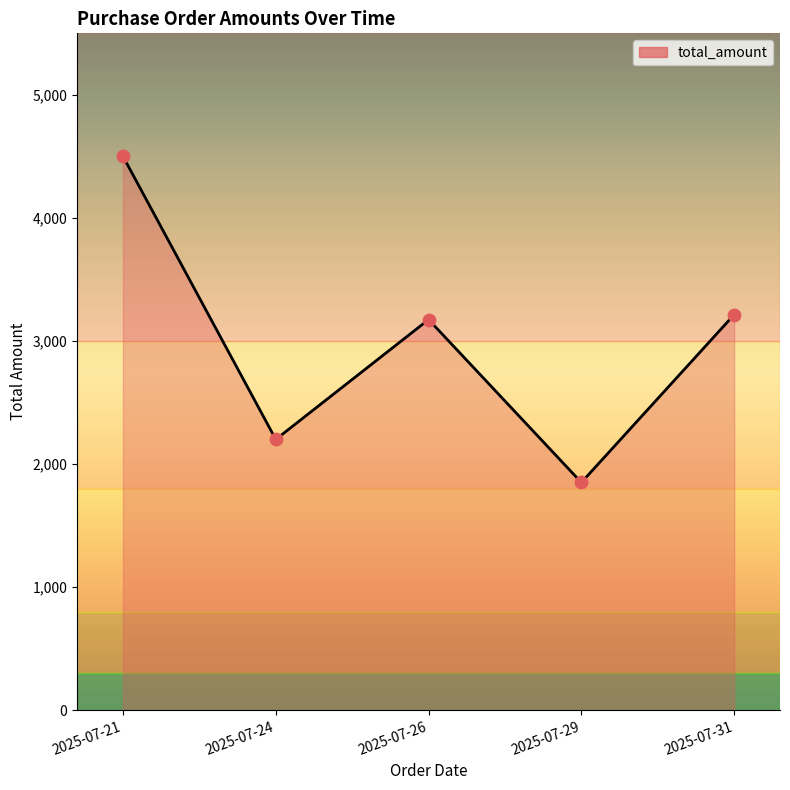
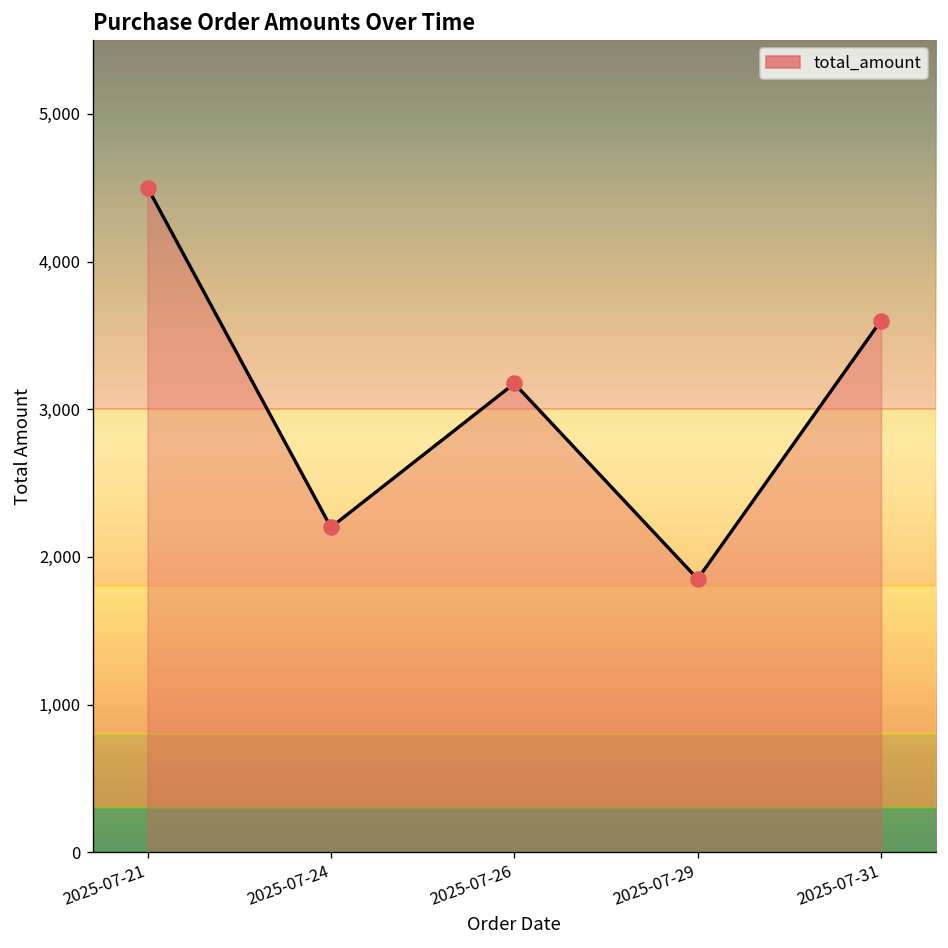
2025-07-31: 3,210 -> 3,600
